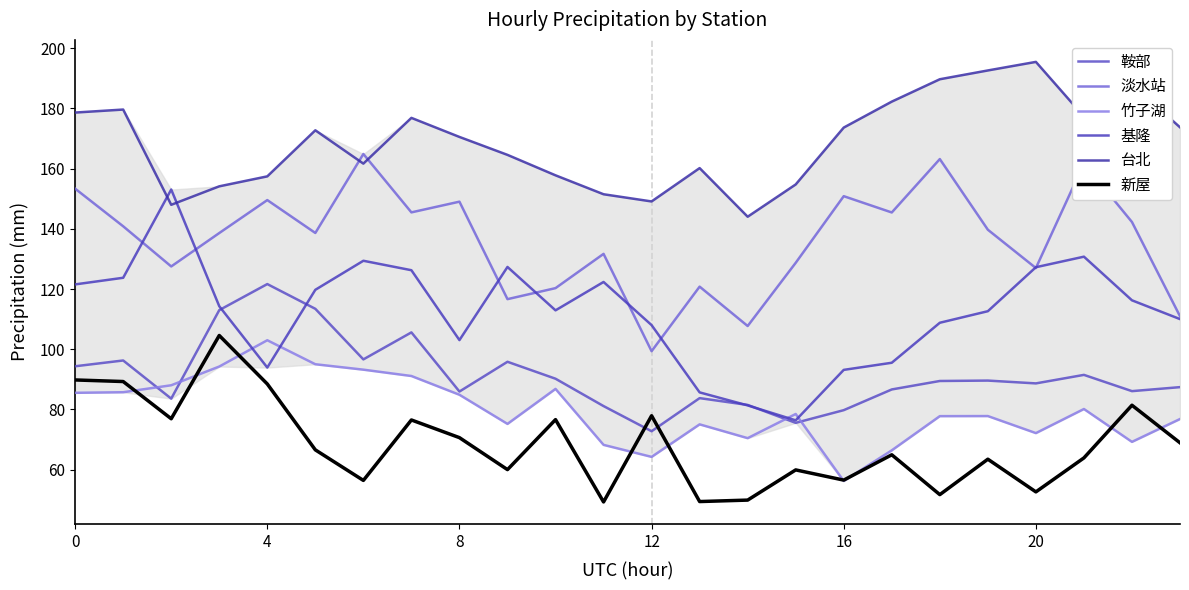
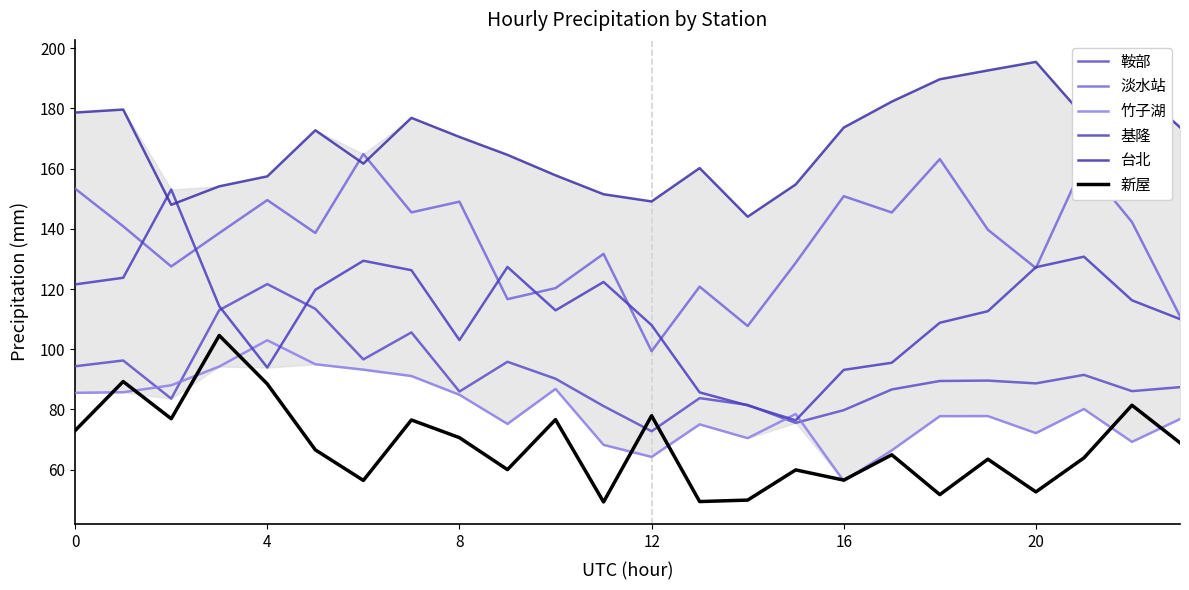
新屋, 0: 90 -> 73
